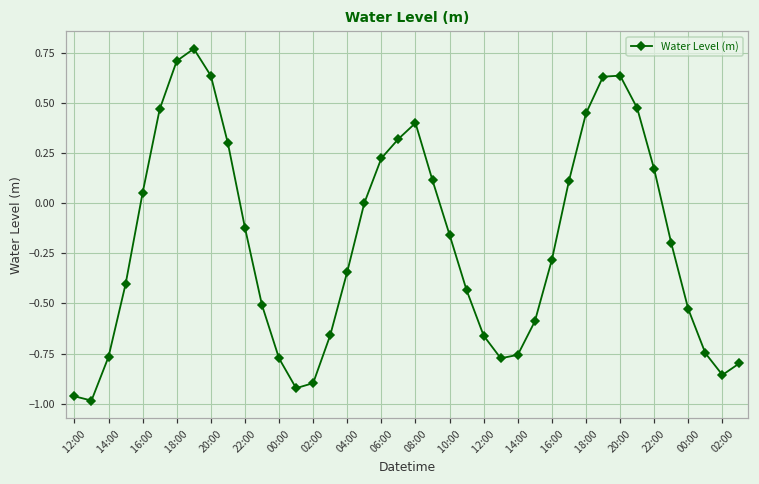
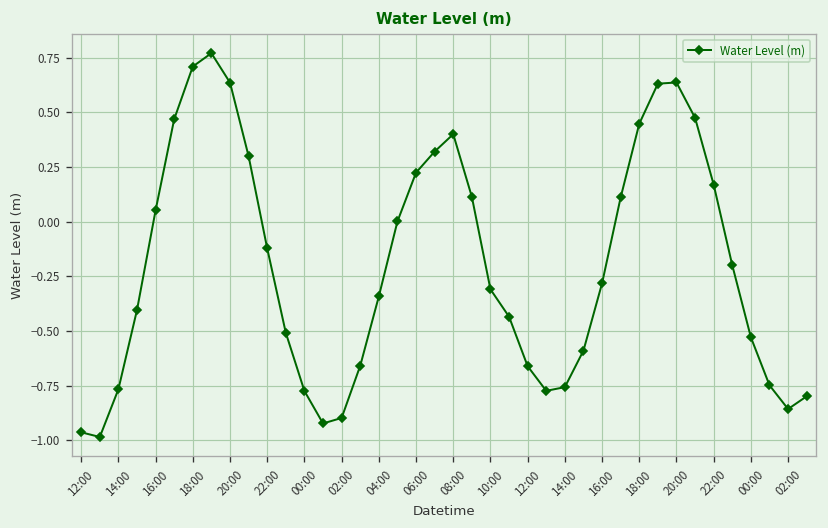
10:00: -0.16 -> -0.31
